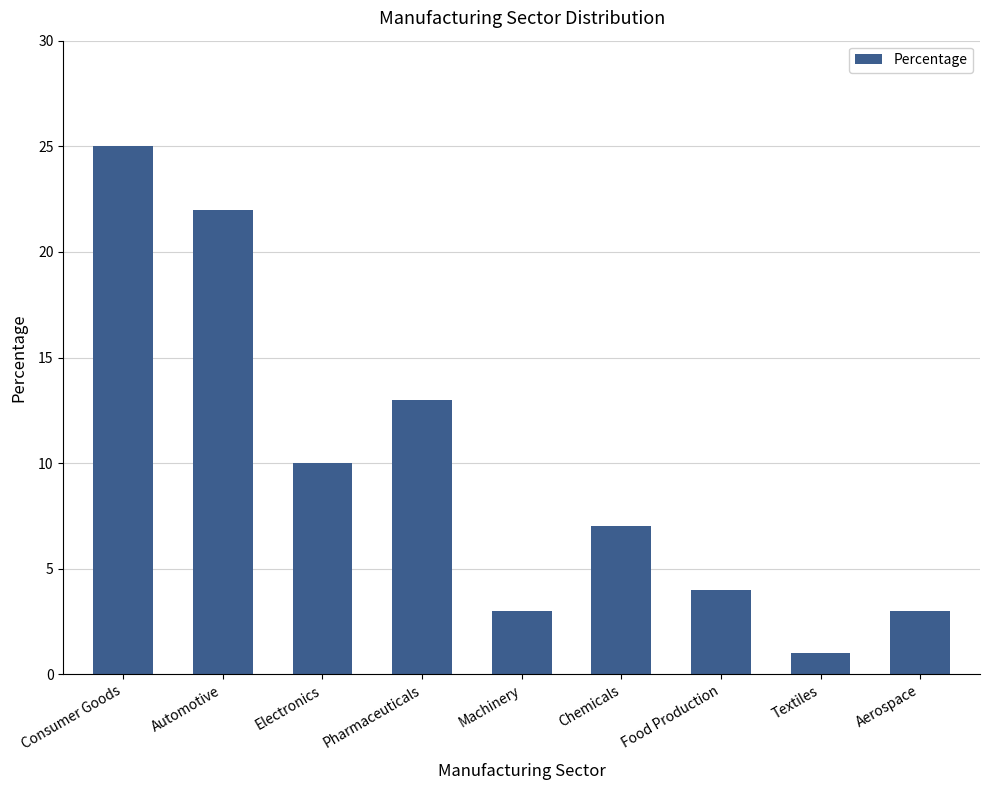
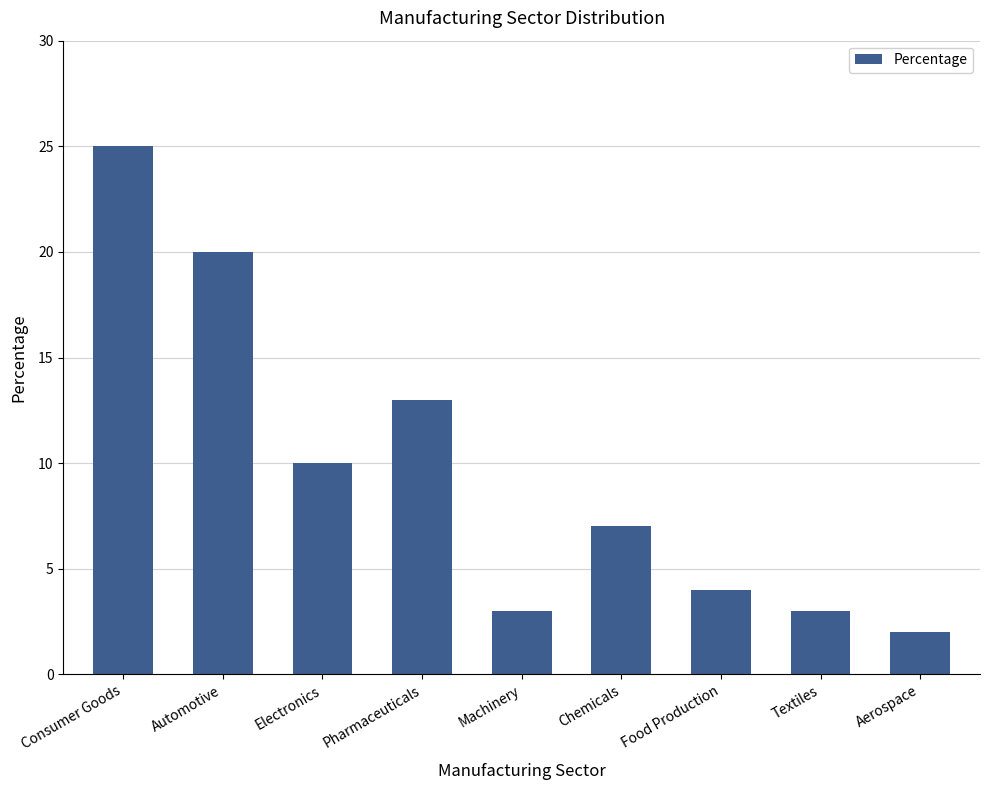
Automotive: 22 -> 20
Textiles: 1 -> 3
Aerospace: 3 -> 2
